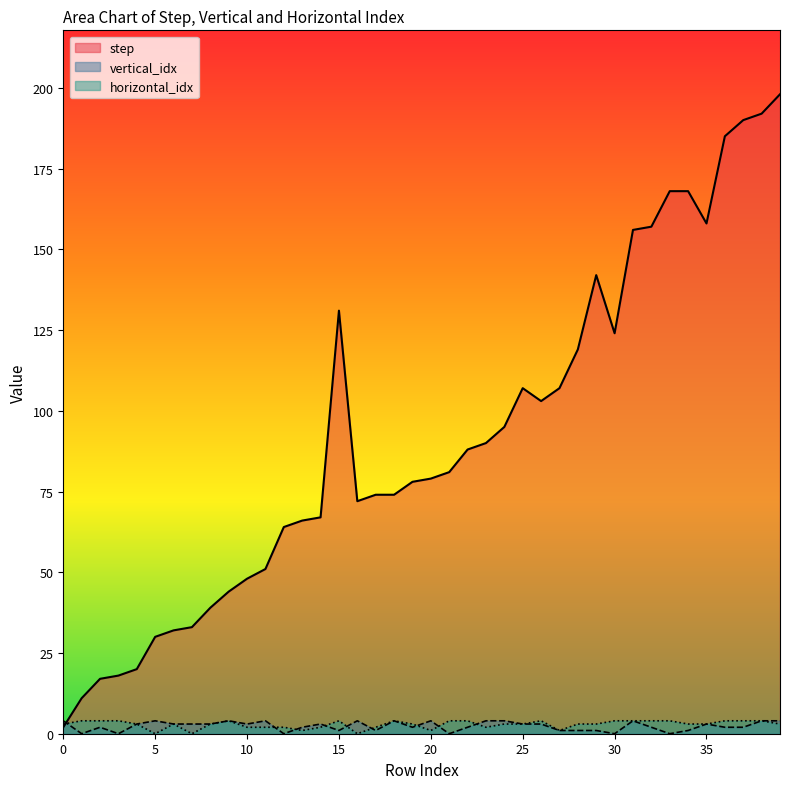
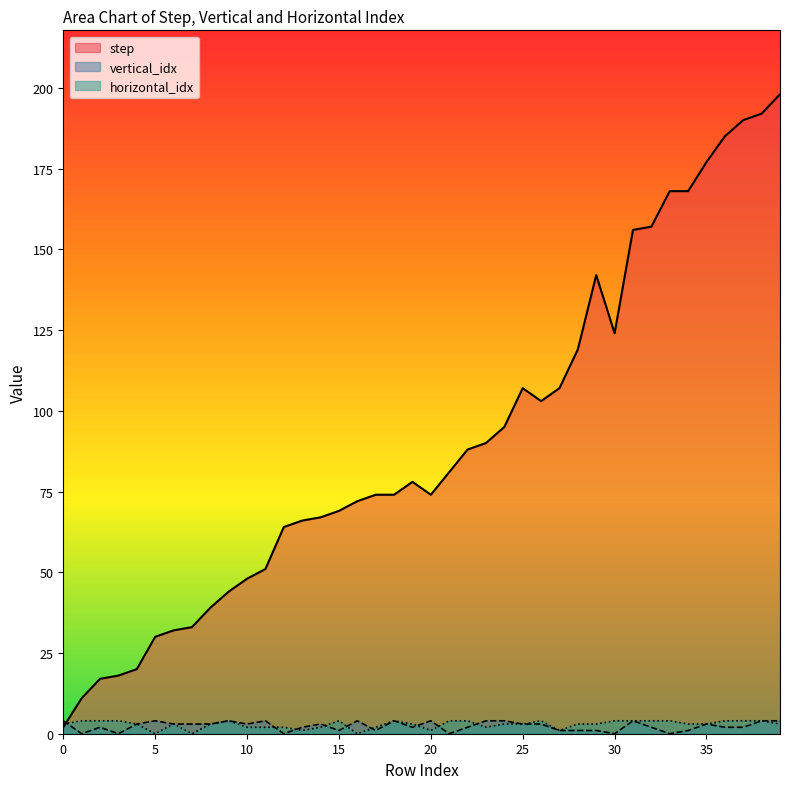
step, 15: 131 -> 69
step, 20: 79 -> 74
step, 35: 158 -> 177
